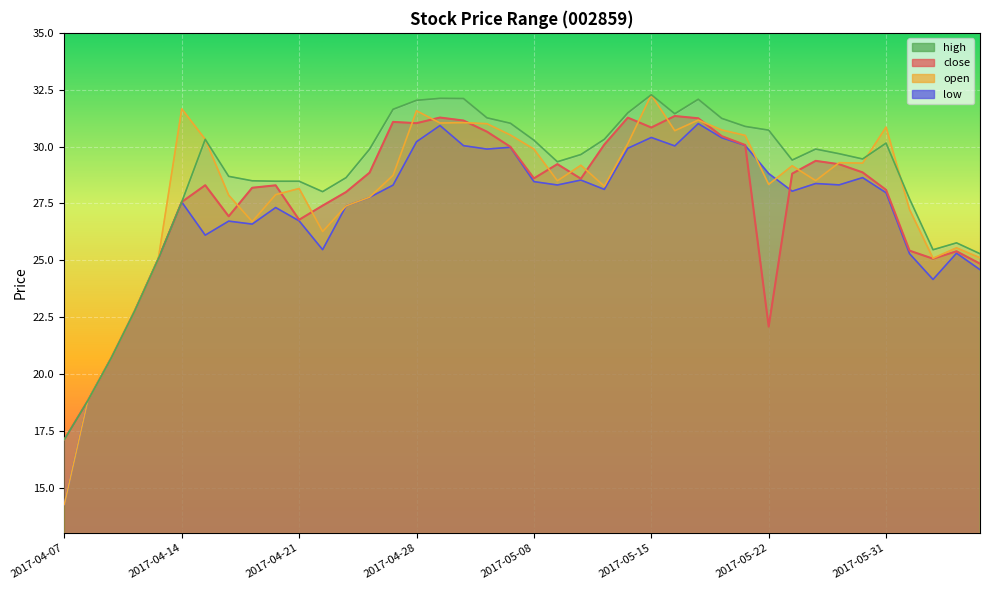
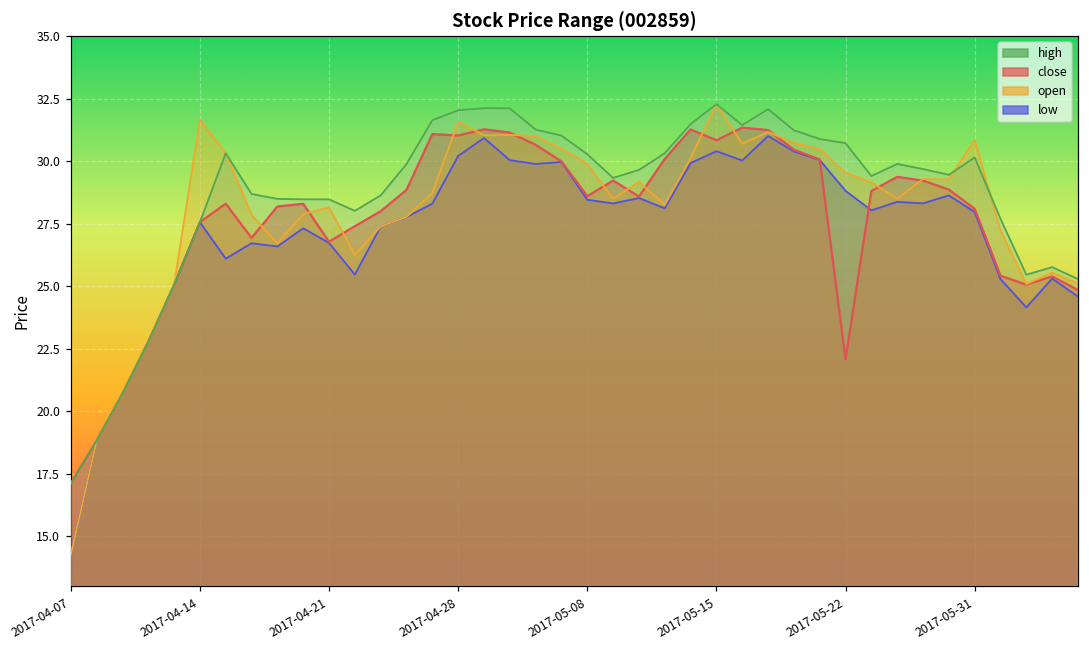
open, 2017-05-22: 28.3 -> 29.5
